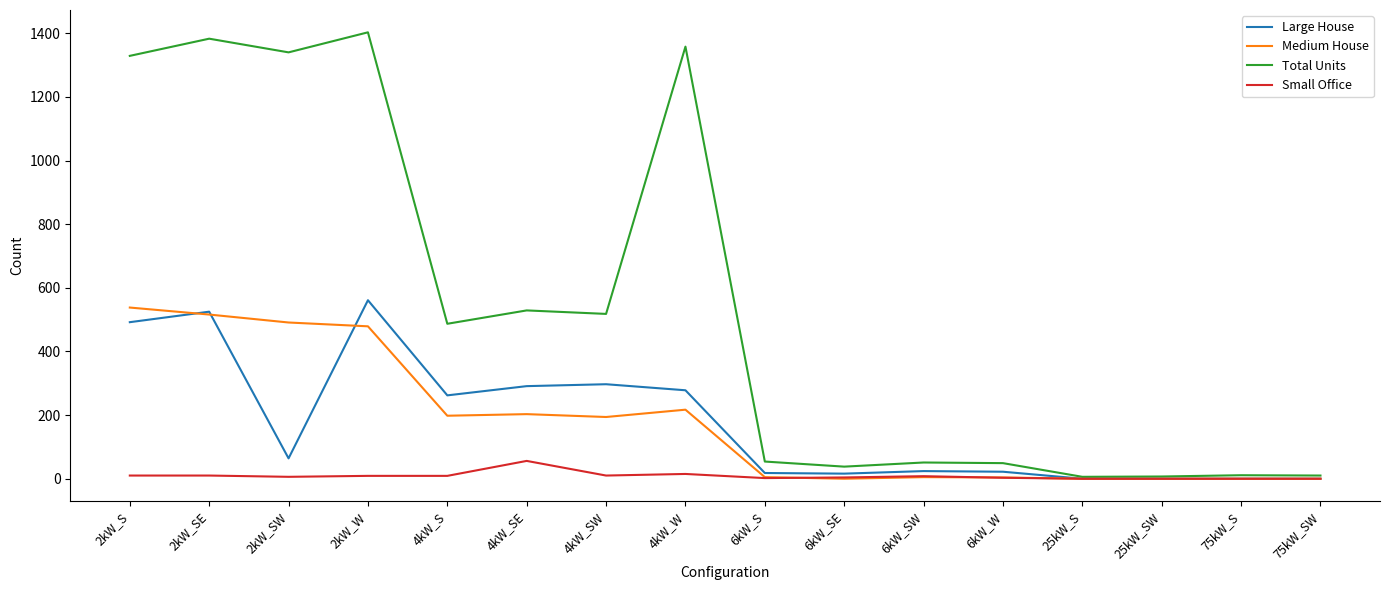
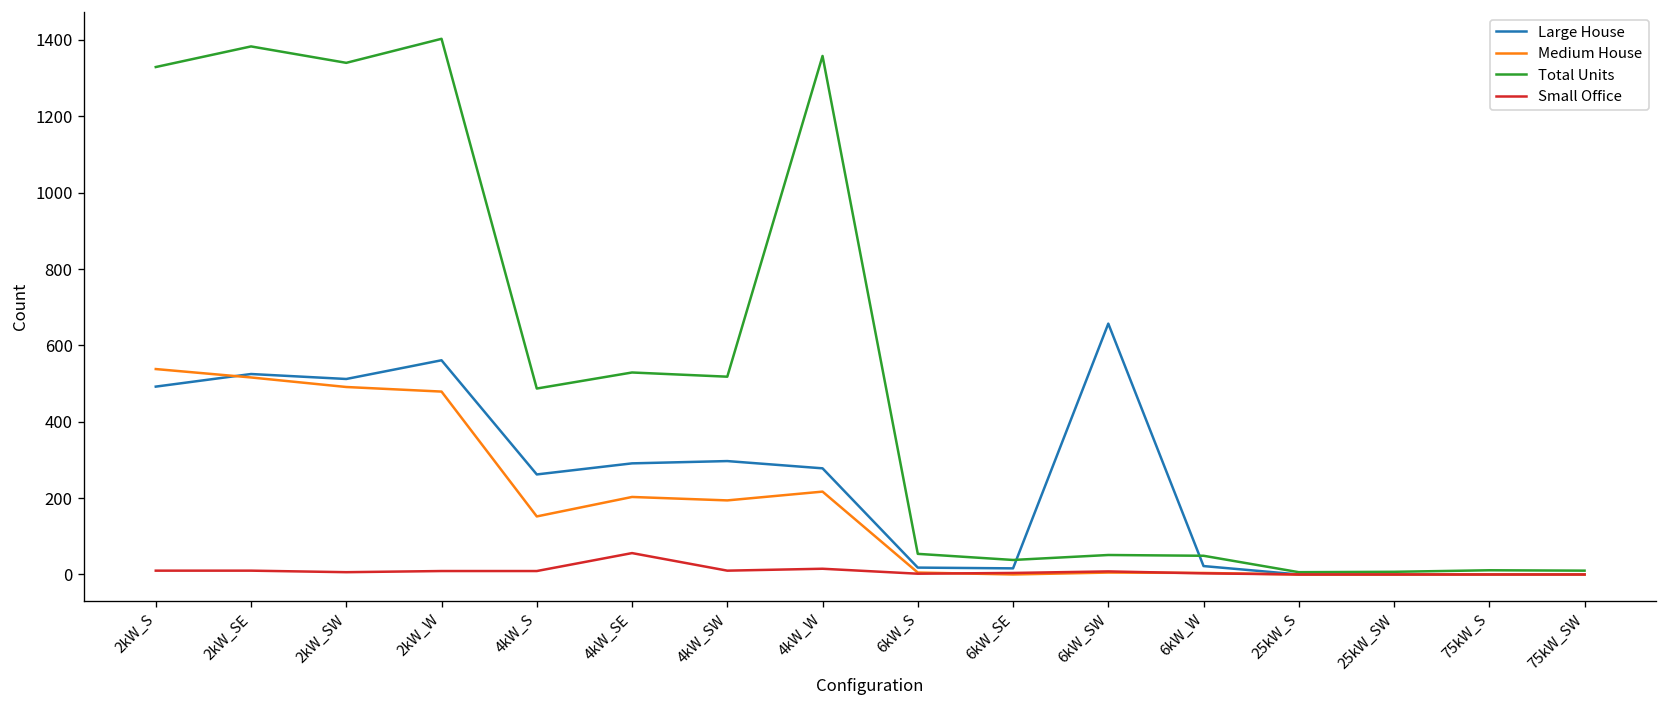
Large House, 2kW_SW: 60 -> 510
Medium House, 4kW_S: 200 -> 150
Large House, 6kW_SW: 20 -> 660
